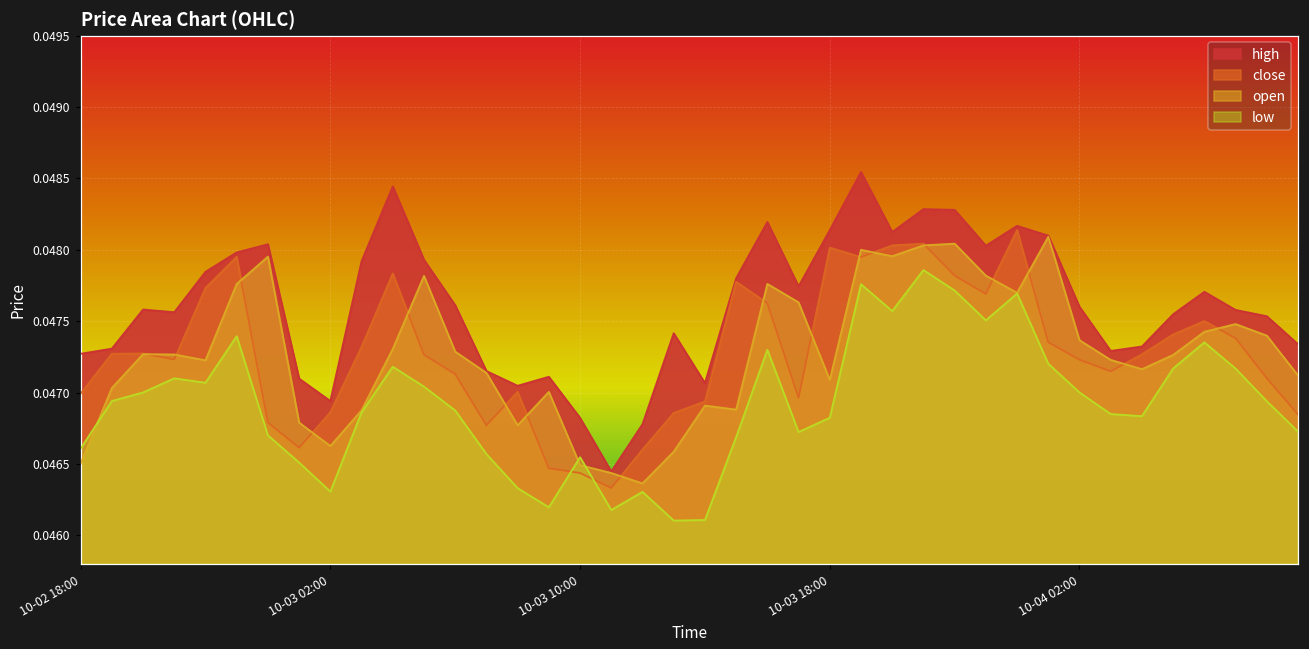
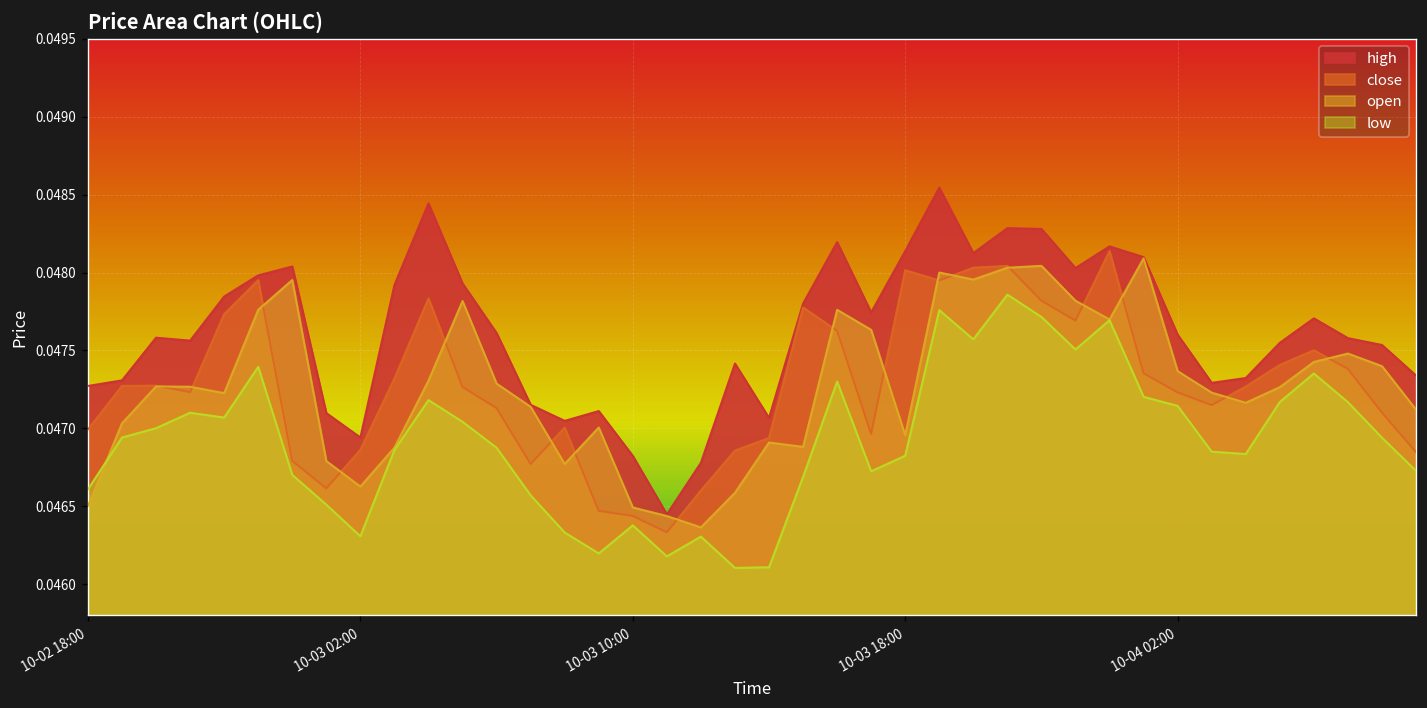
low, 10-03 10:00: 0.04655 -> 0.04638
open, 10-03 18:00: 0.04709 -> 0.04696
low, 10-04 02:00: 0.04700 -> 0.04714
